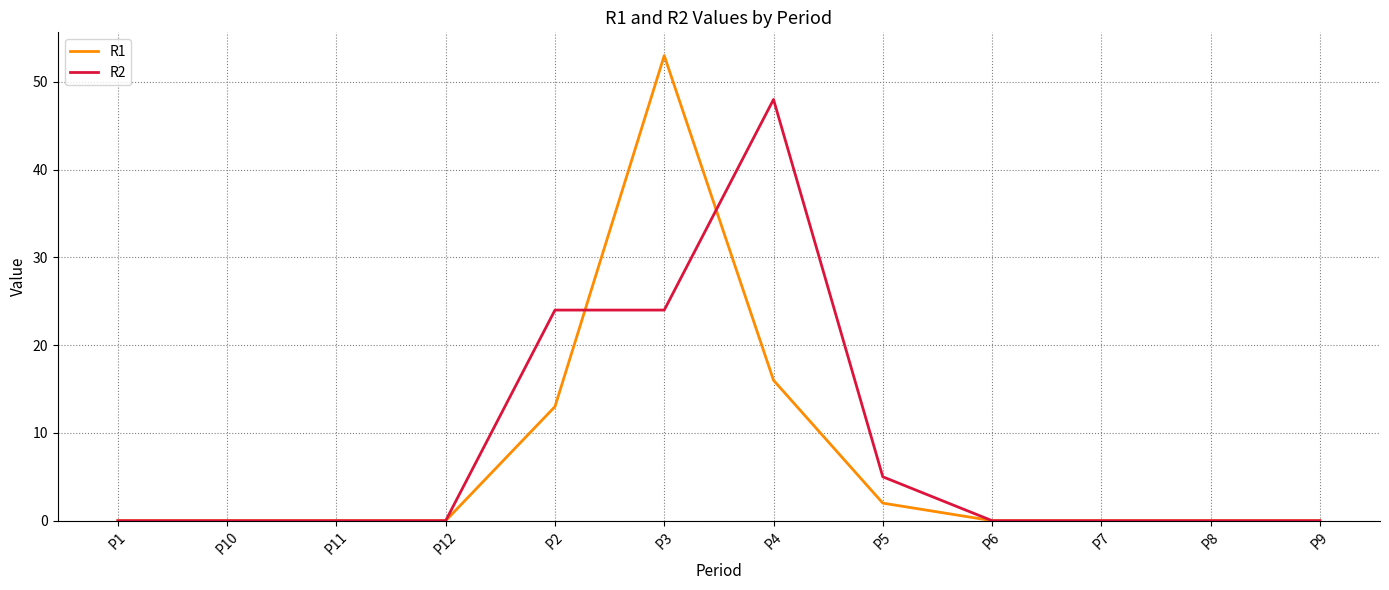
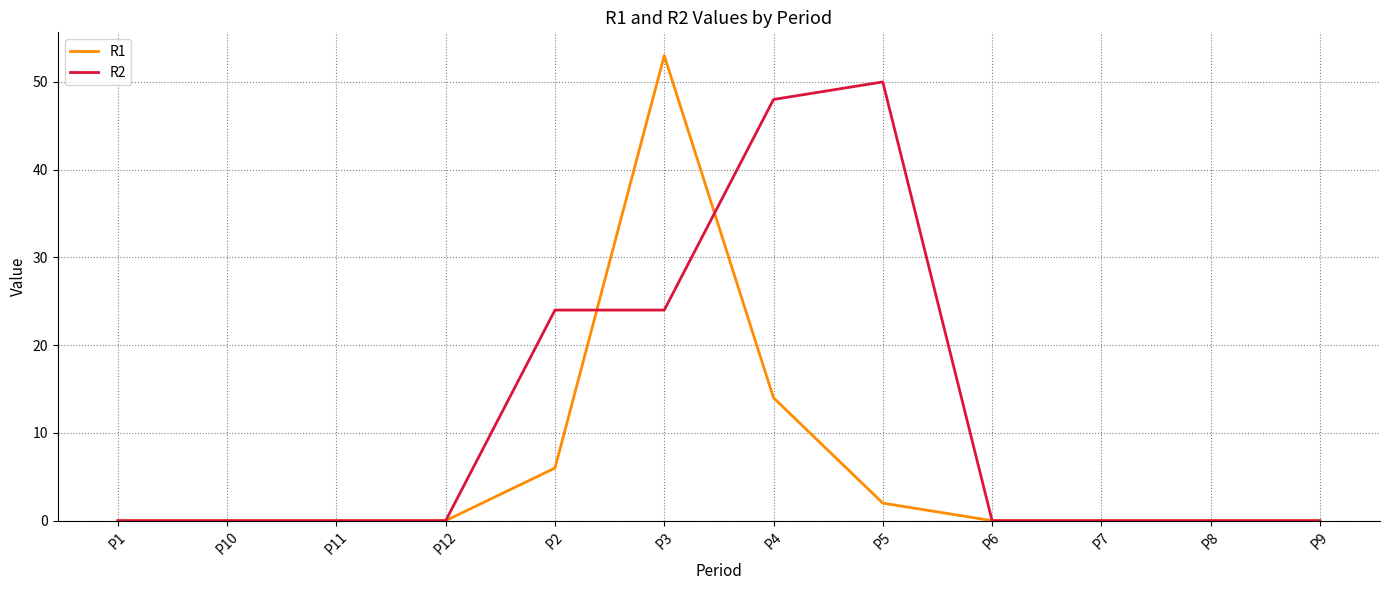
R1, P2: 13 -> 6
R1, P4: 16 -> 14
R2, P5: 5 -> 50
